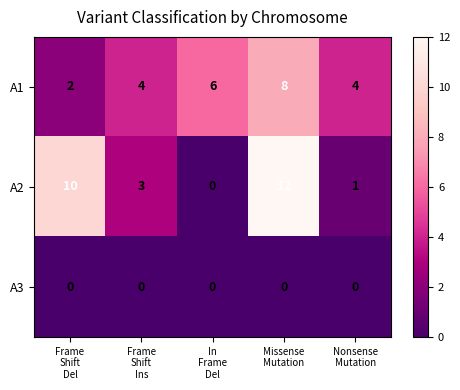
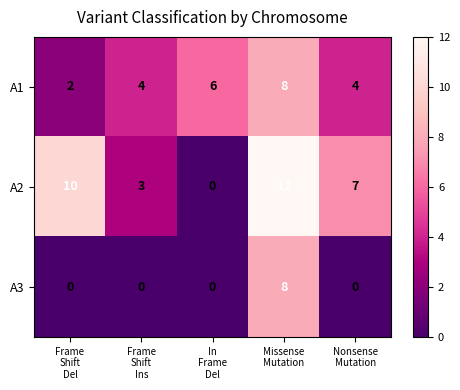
A2, Nonsense Mutation: 1 -> 7
A3, Missense Mutation: 0 -> 8
